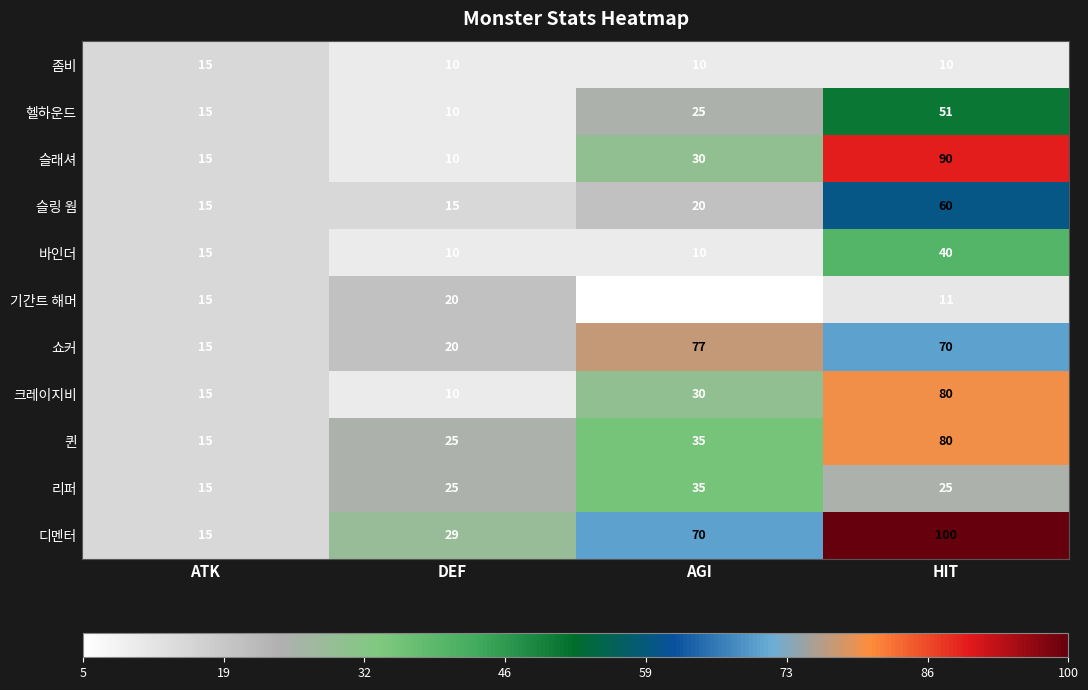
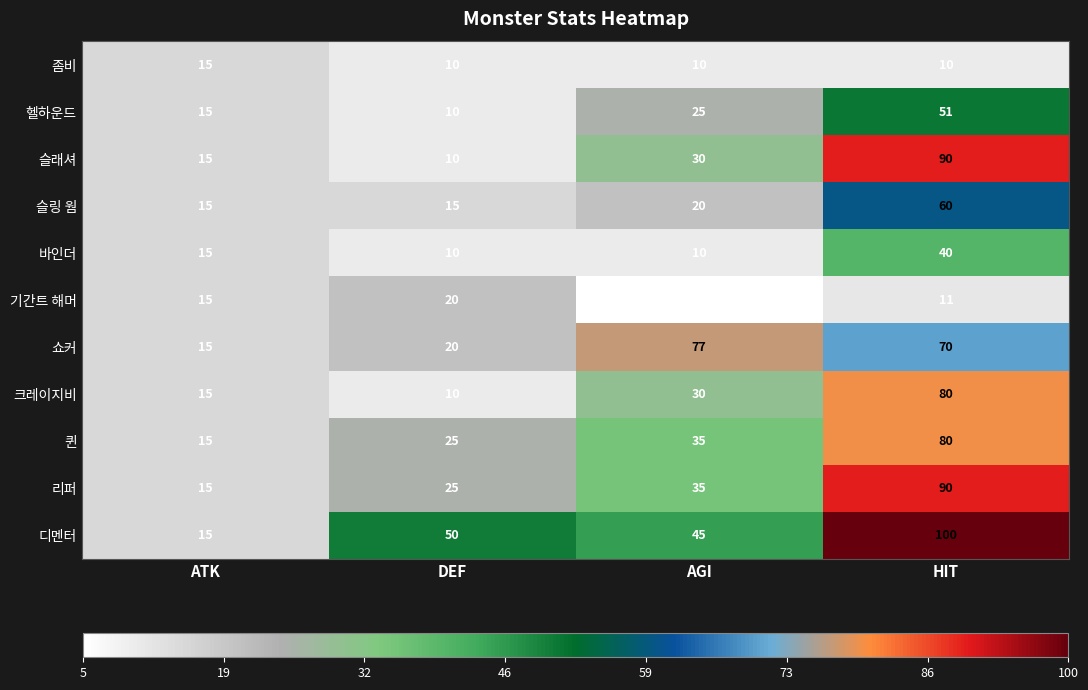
리퍼, HIT: 25 -> 90
디멘터, DEF: 29 -> 50
디멘터, AGI: 70 -> 45
